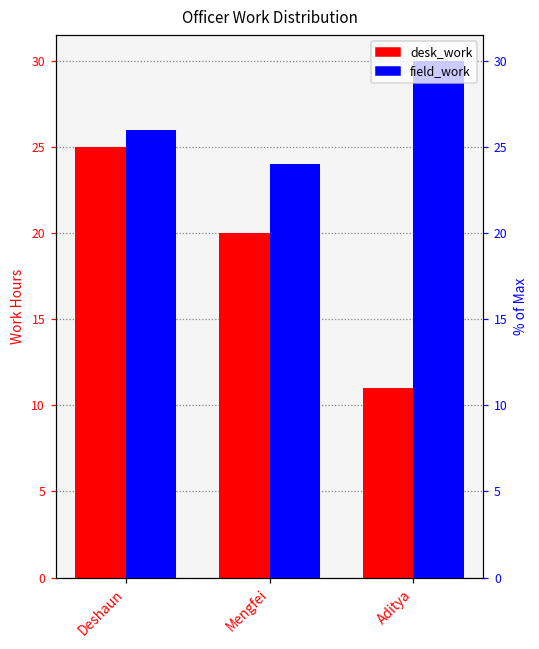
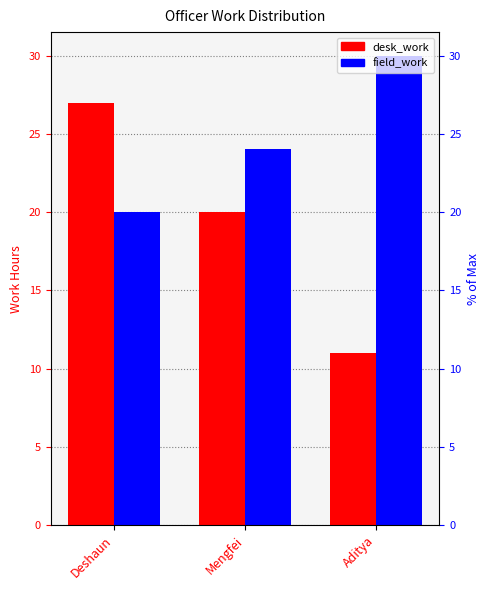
desk_work, Deshaun: 25 -> 27
field_work, Deshaun: 26 -> 20
